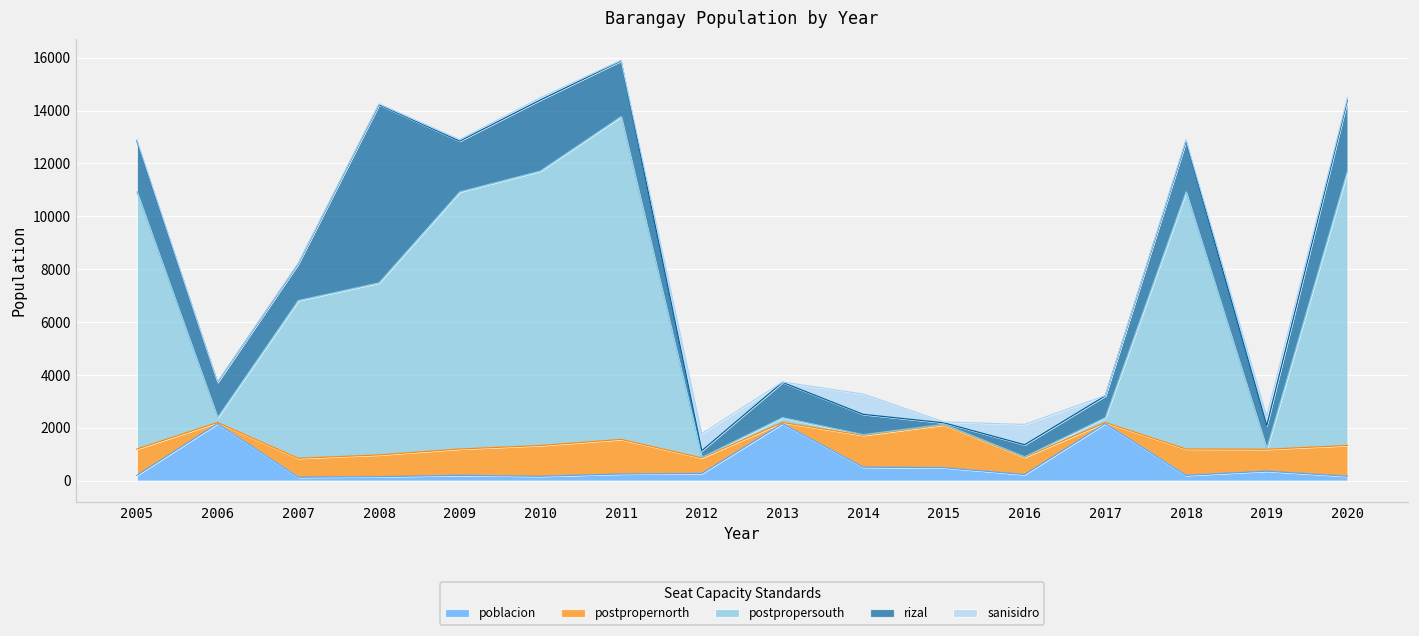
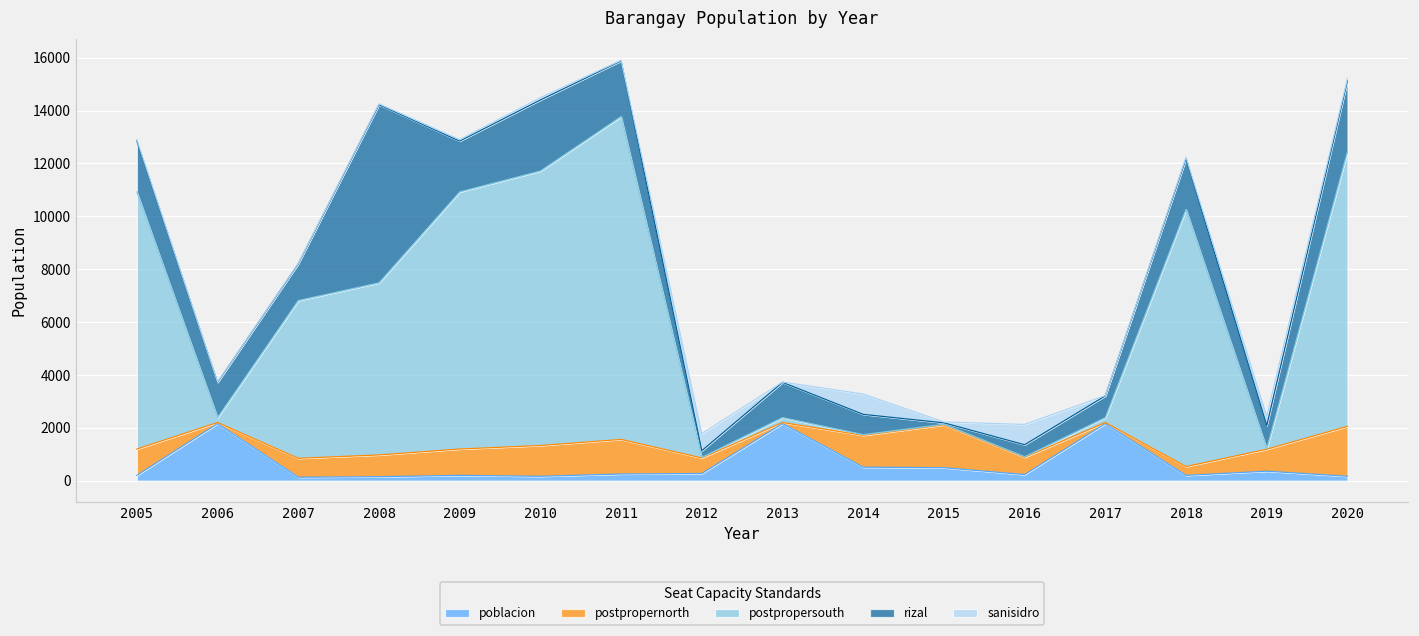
postpropernorth, 2018: 1000 -> 300
postpropernorth, 2020: 1200 -> 1900
